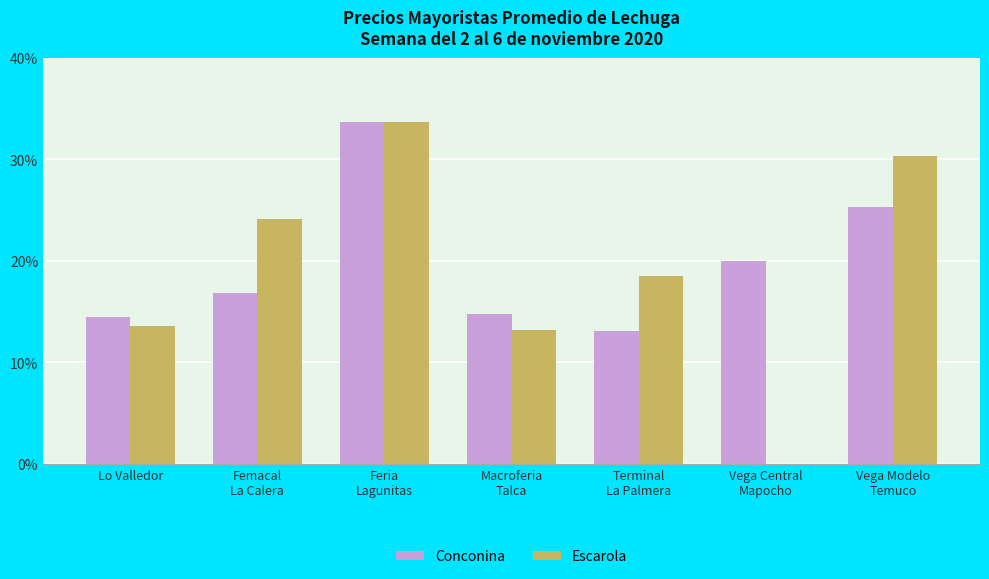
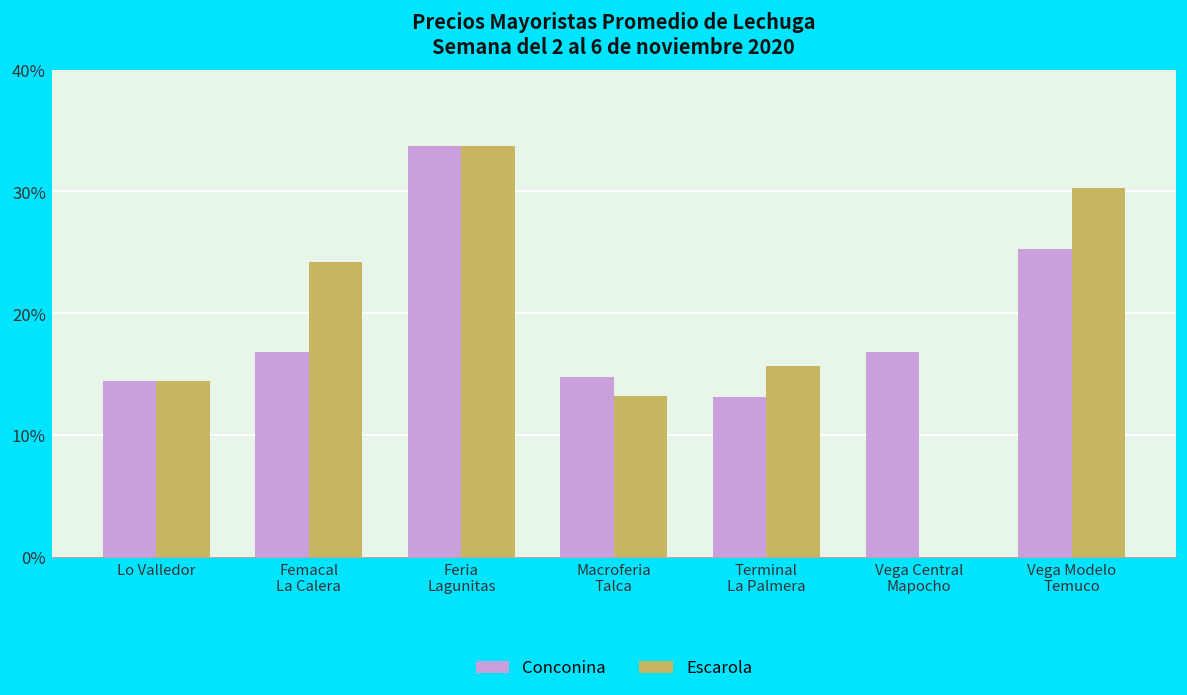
Escarola, Lo Valledor: 13.5% -> 14.4%
Escarola, Terminal La Palmera: 18.5% -> 15.7%
Conconina, Vega Central Mapocho: 20.0% -> 16.8%
